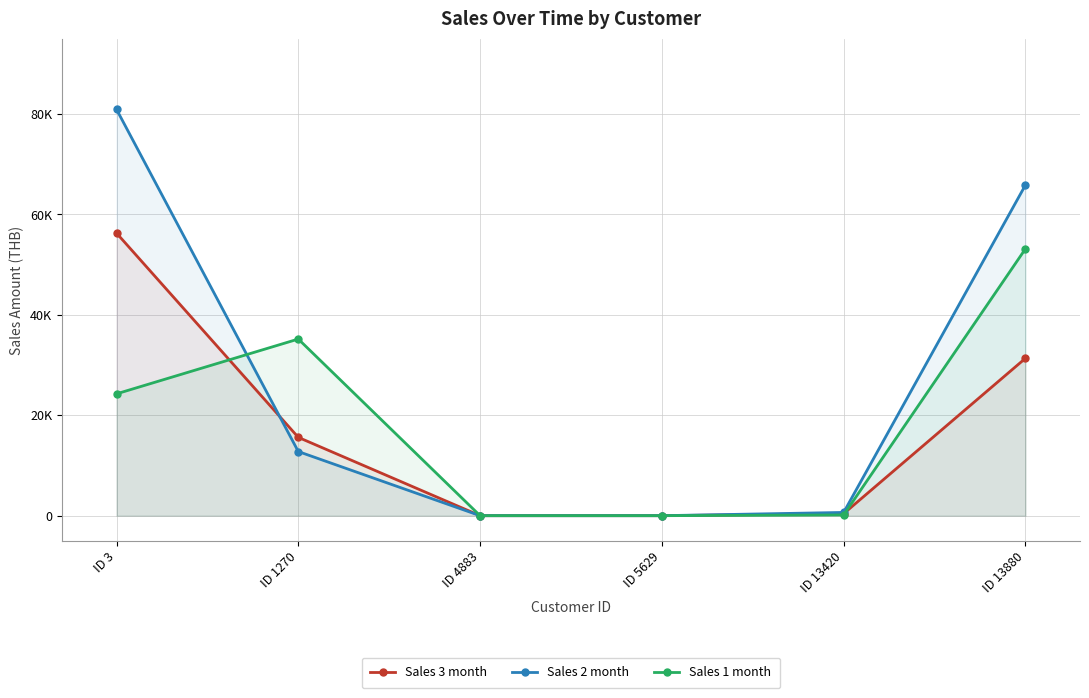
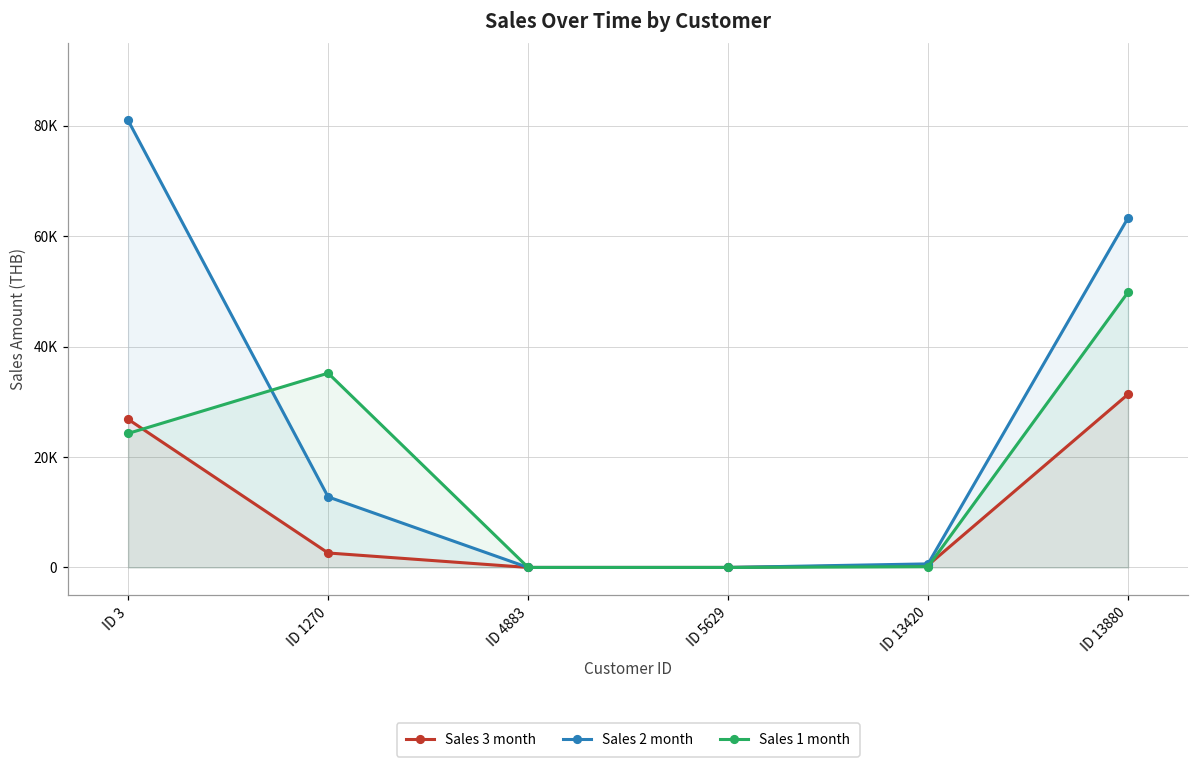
Sales 3 month, ID 3: 56000 -> 27000
Sales 3 month, ID 1270: 16000 -> 3000
Sales 2 month, ID 13880: 66000 -> 63000
Sales 1 month, ID 13880: 53000 -> 50000
